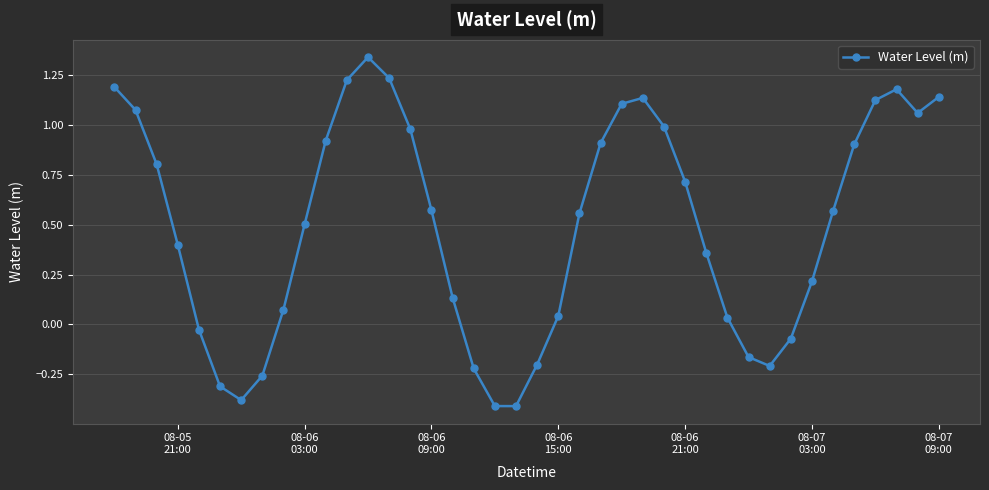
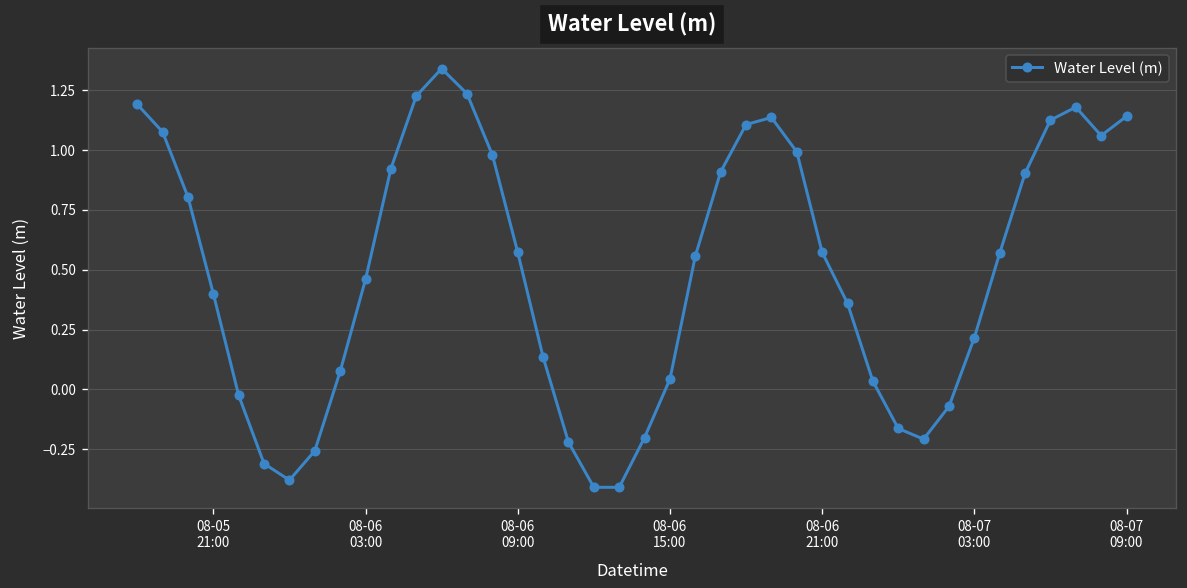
08-06 03:00: 0.50 -> 0.46
08-06 21:00: 0.72 -> 0.57
